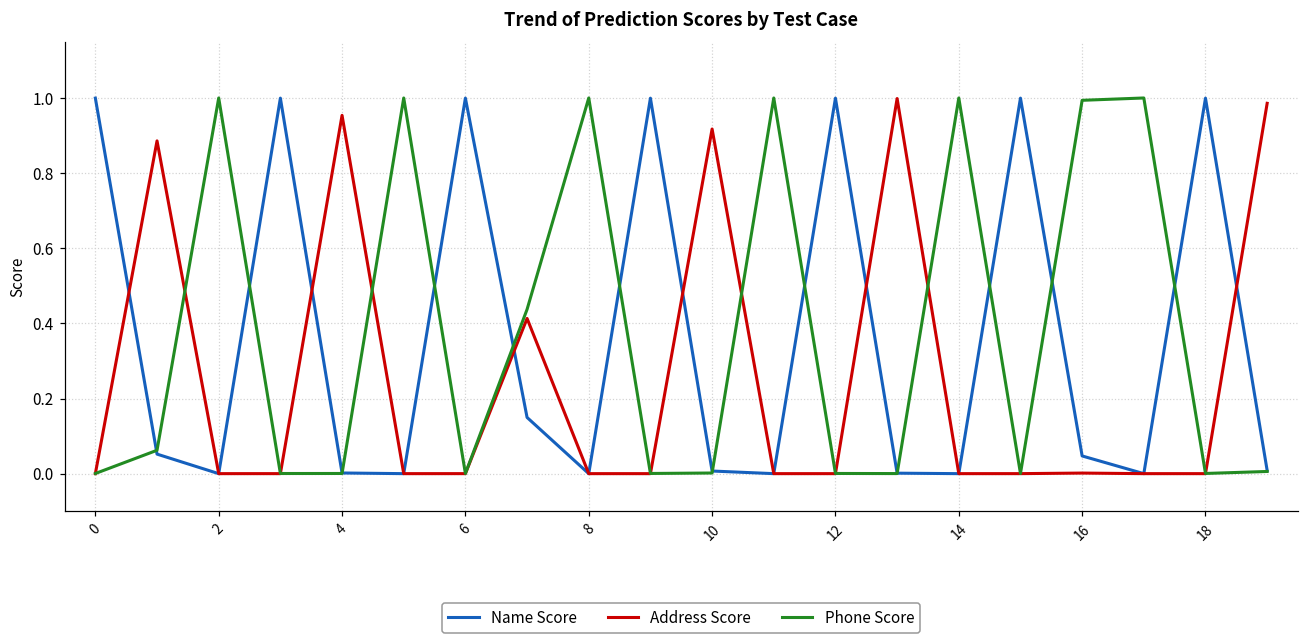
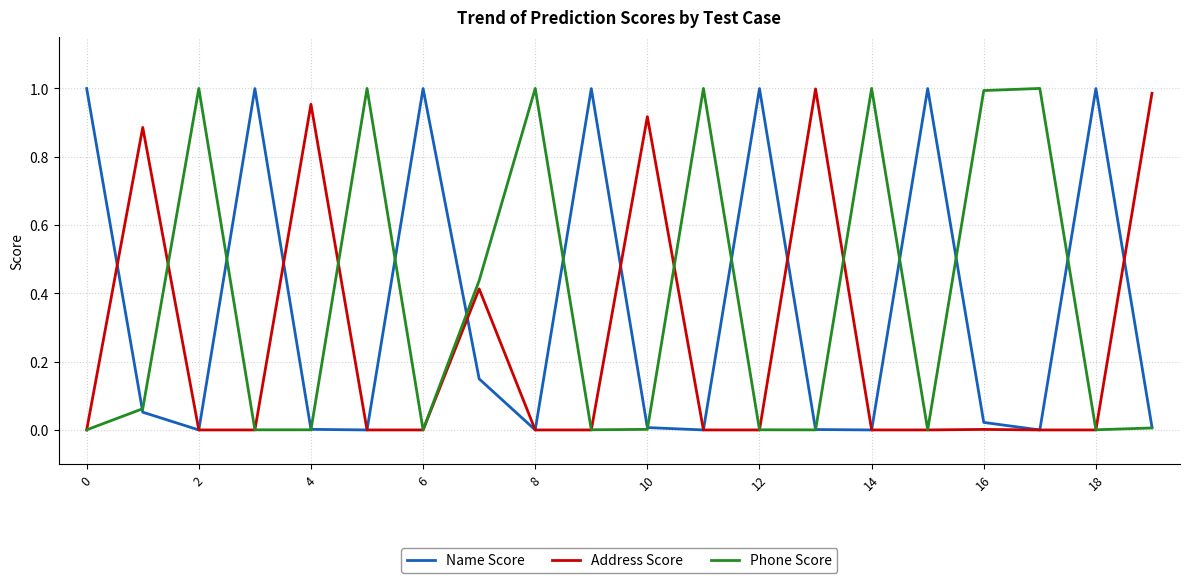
Name Score, 16: 0.05 -> 0.02
